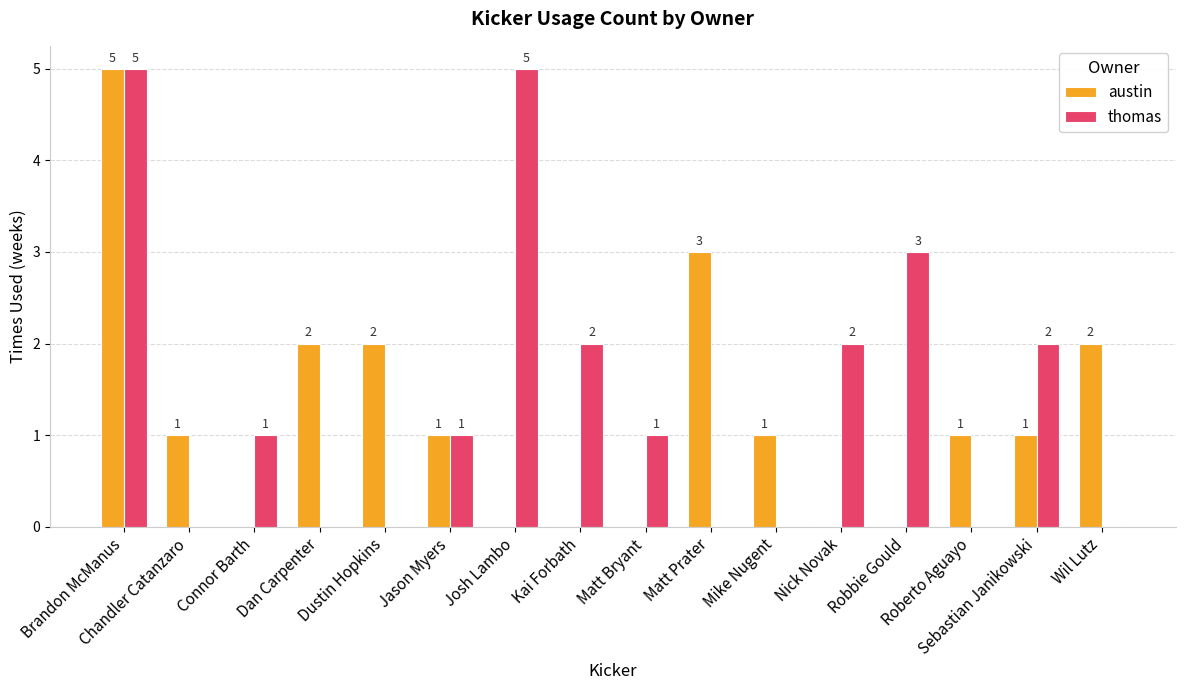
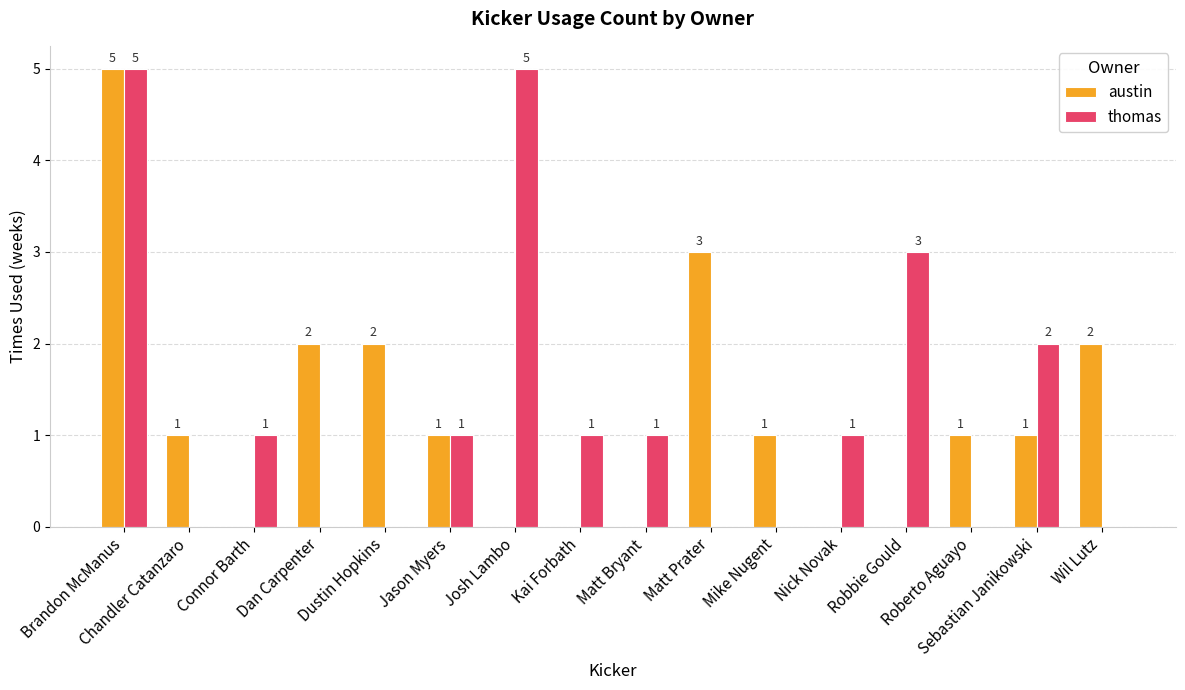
thomas, Kai Forbath: 2 -> 1
thomas, Nick Novak: 2 -> 1
